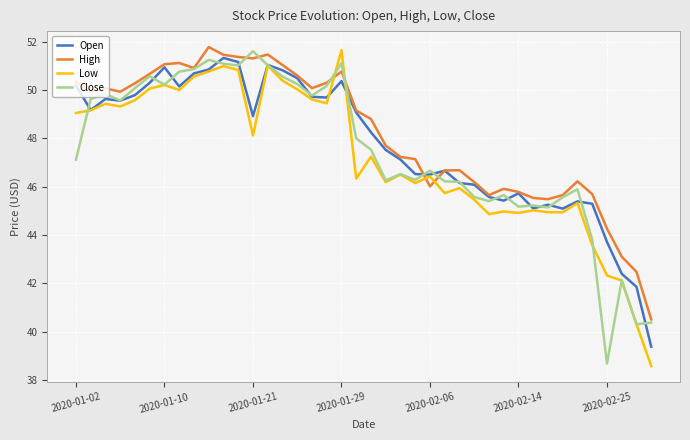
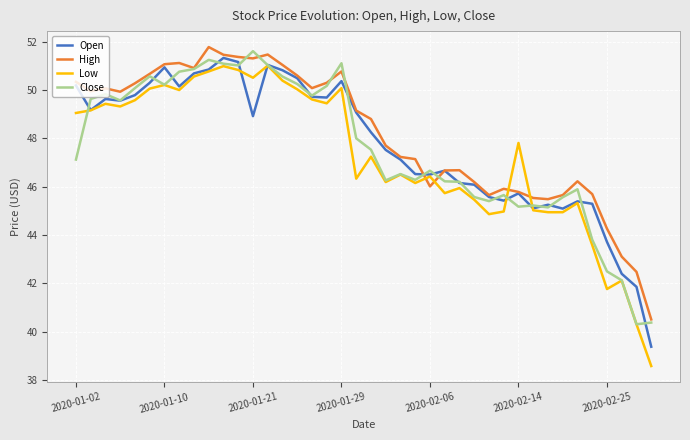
Low, 2020-01-21: 48.1 -> 50.5
Low, 2020-01-29: 51.7 -> 50.1
Low, 2020-02-14: 44.9 -> 47.8
Low, 2020-02-25: 42.3 -> 41.8
Close, 2020-02-25: 38.7 -> 42.5
